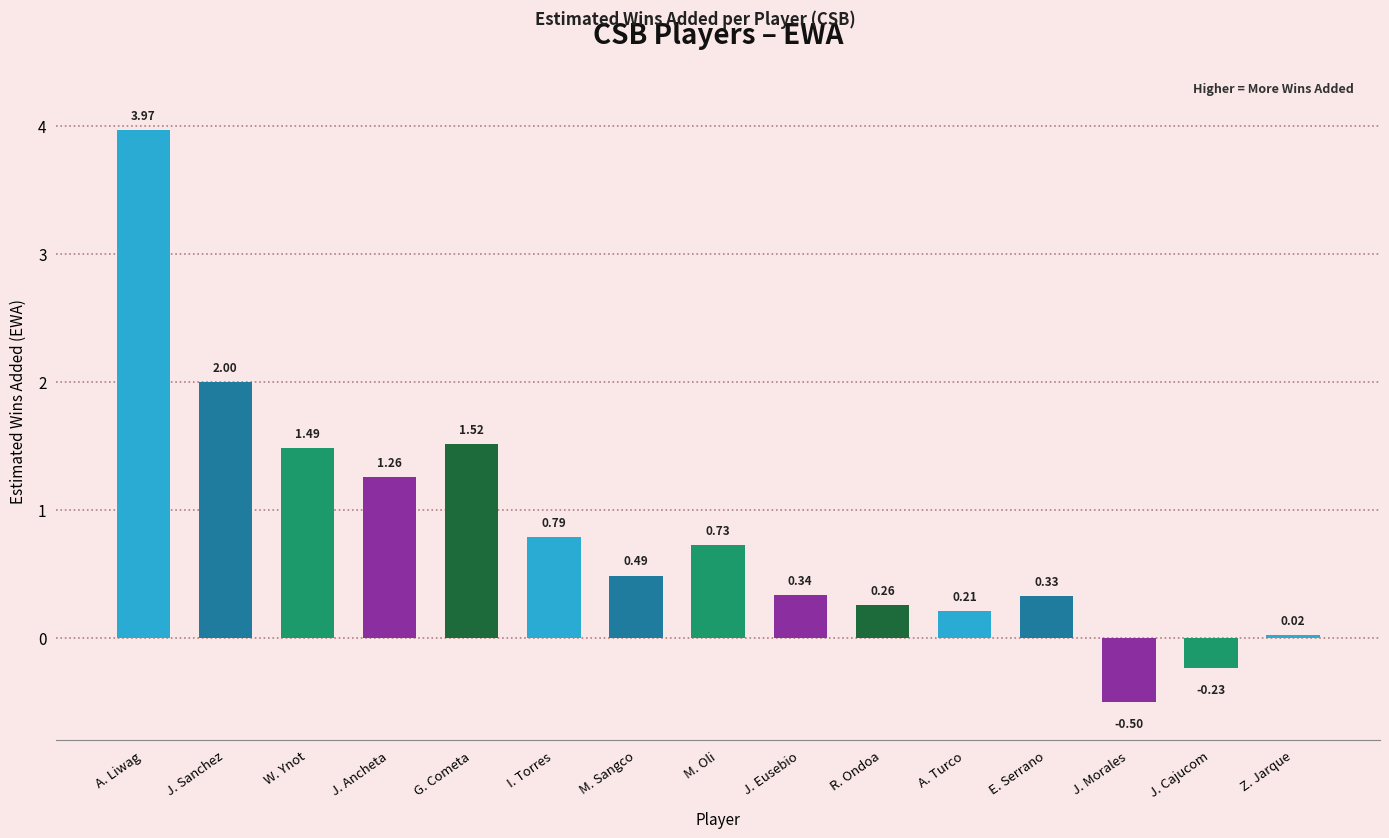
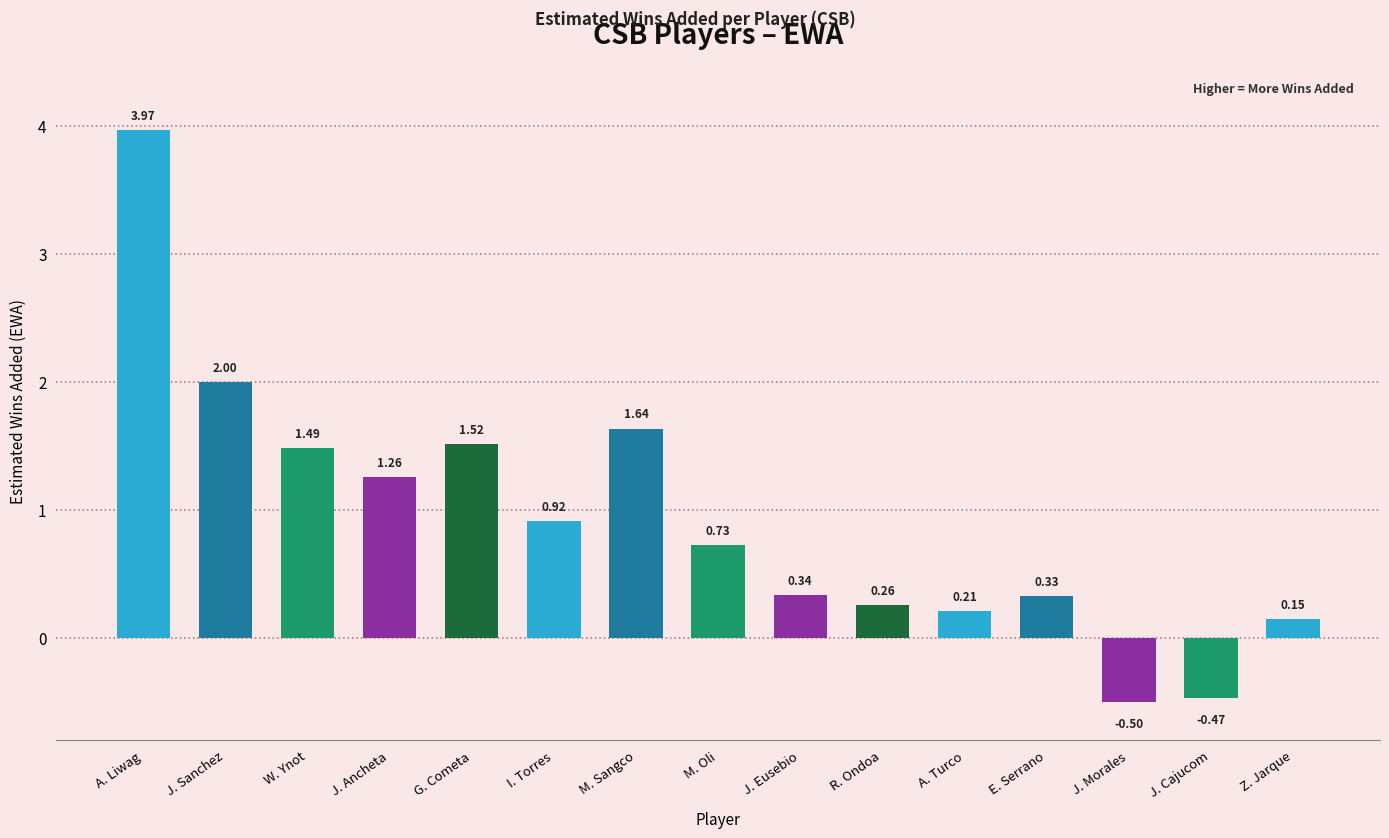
I. Torres: 0.79 -> 0.92
M. Sangco: 0.49 -> 1.64
J. Cajucom: -0.23 -> -0.47
Z. Jarque: 0.02 -> 0.15
